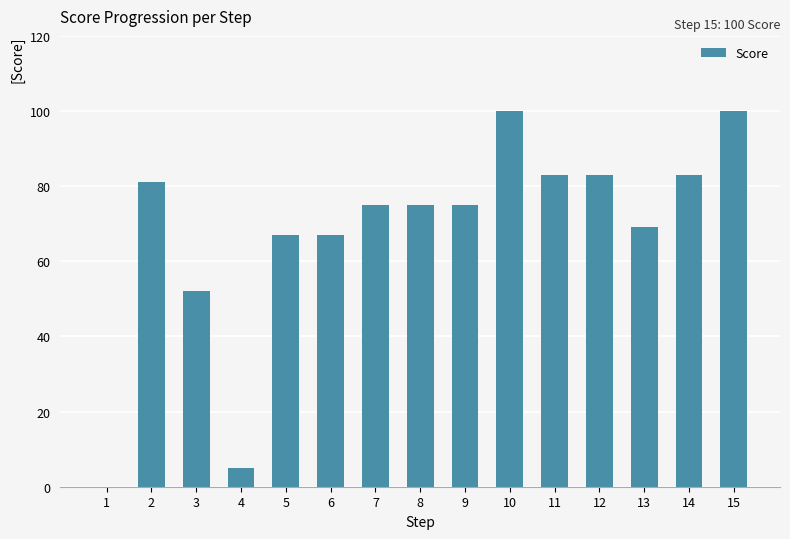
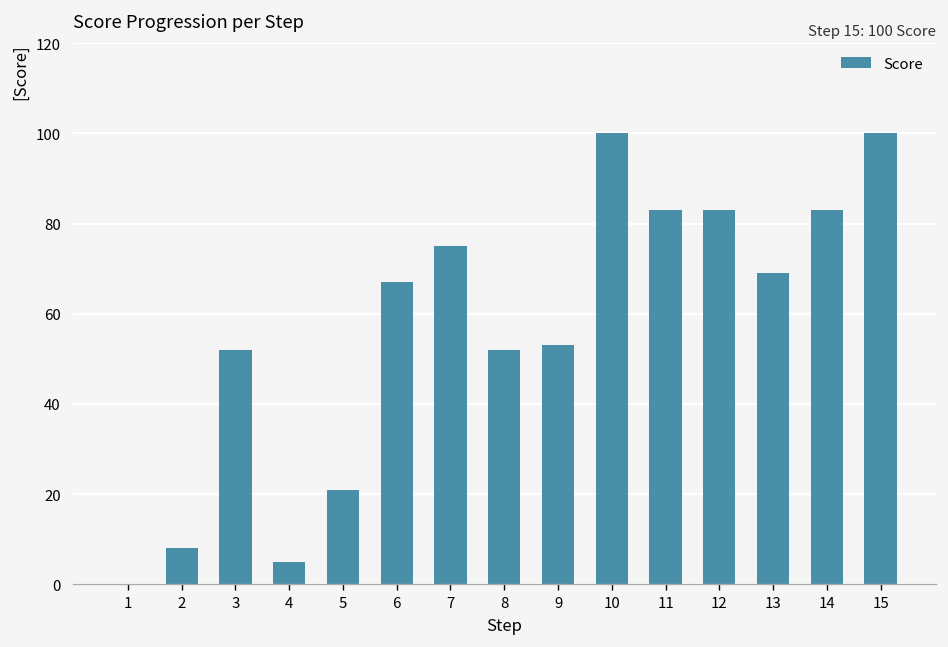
2: 81 -> 8
5: 67 -> 21
8: 75 -> 52
9: 75 -> 53
